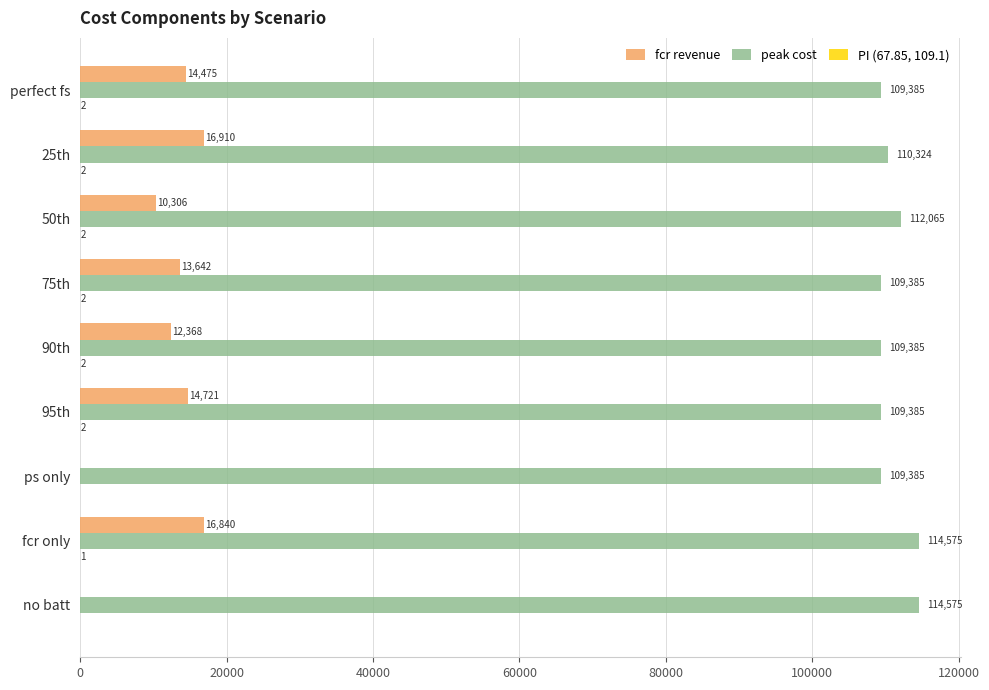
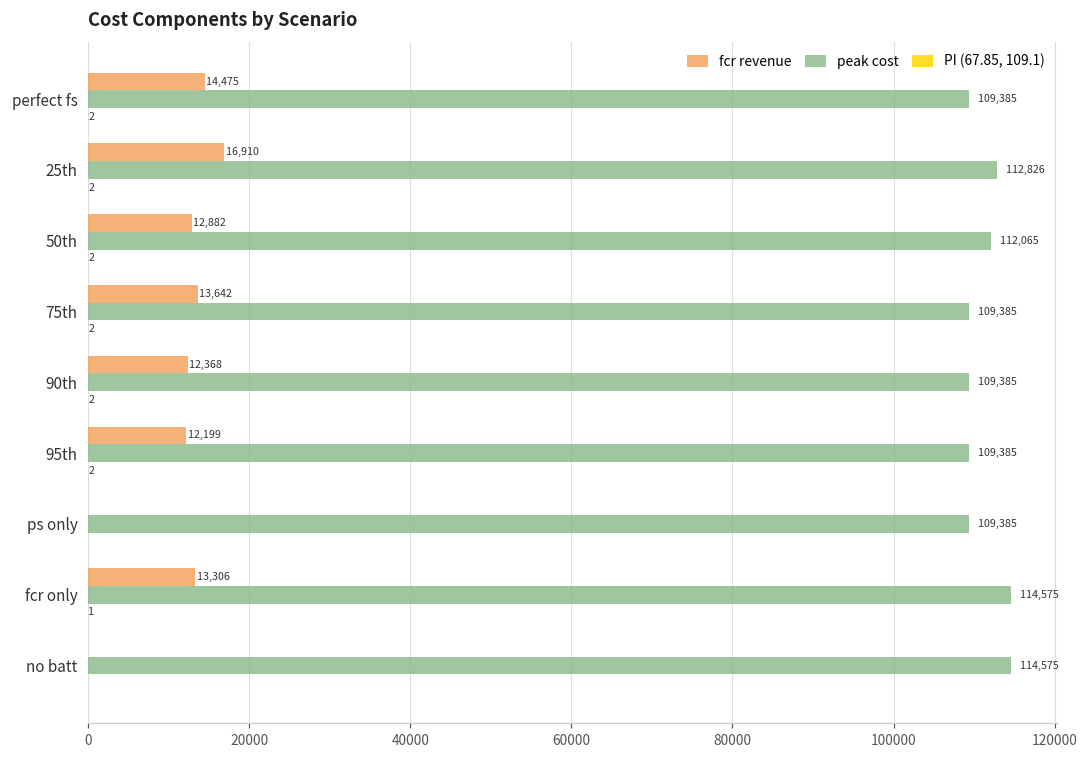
peak cost, 25th: 110,324 -> 112,826
fcr revenue, 50th: 10,306 -> 12,882
fcr revenue, 95th: 14,721 -> 12,199
fcr revenue, fcr only: 16,840 -> 13,306
